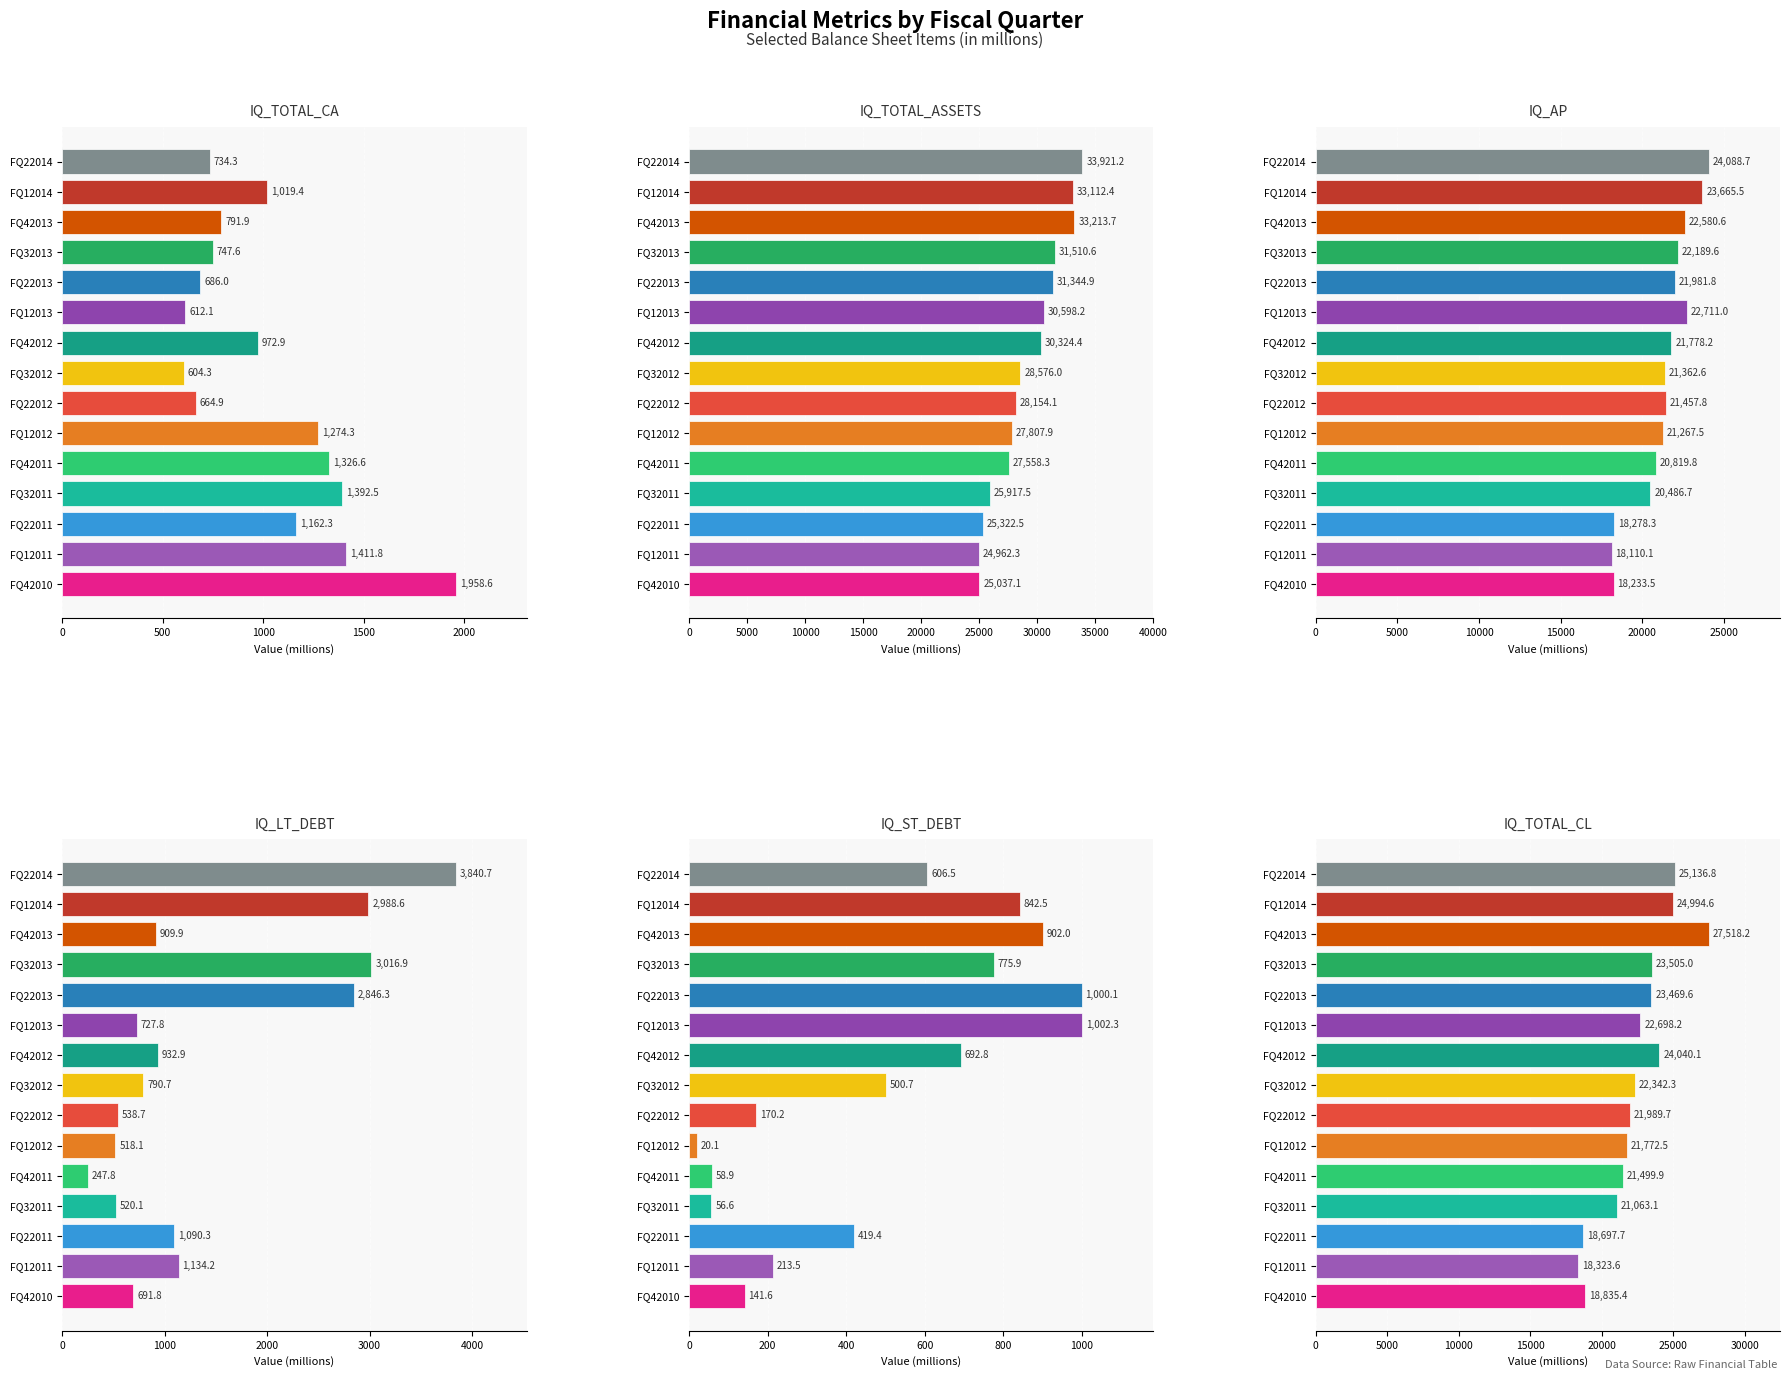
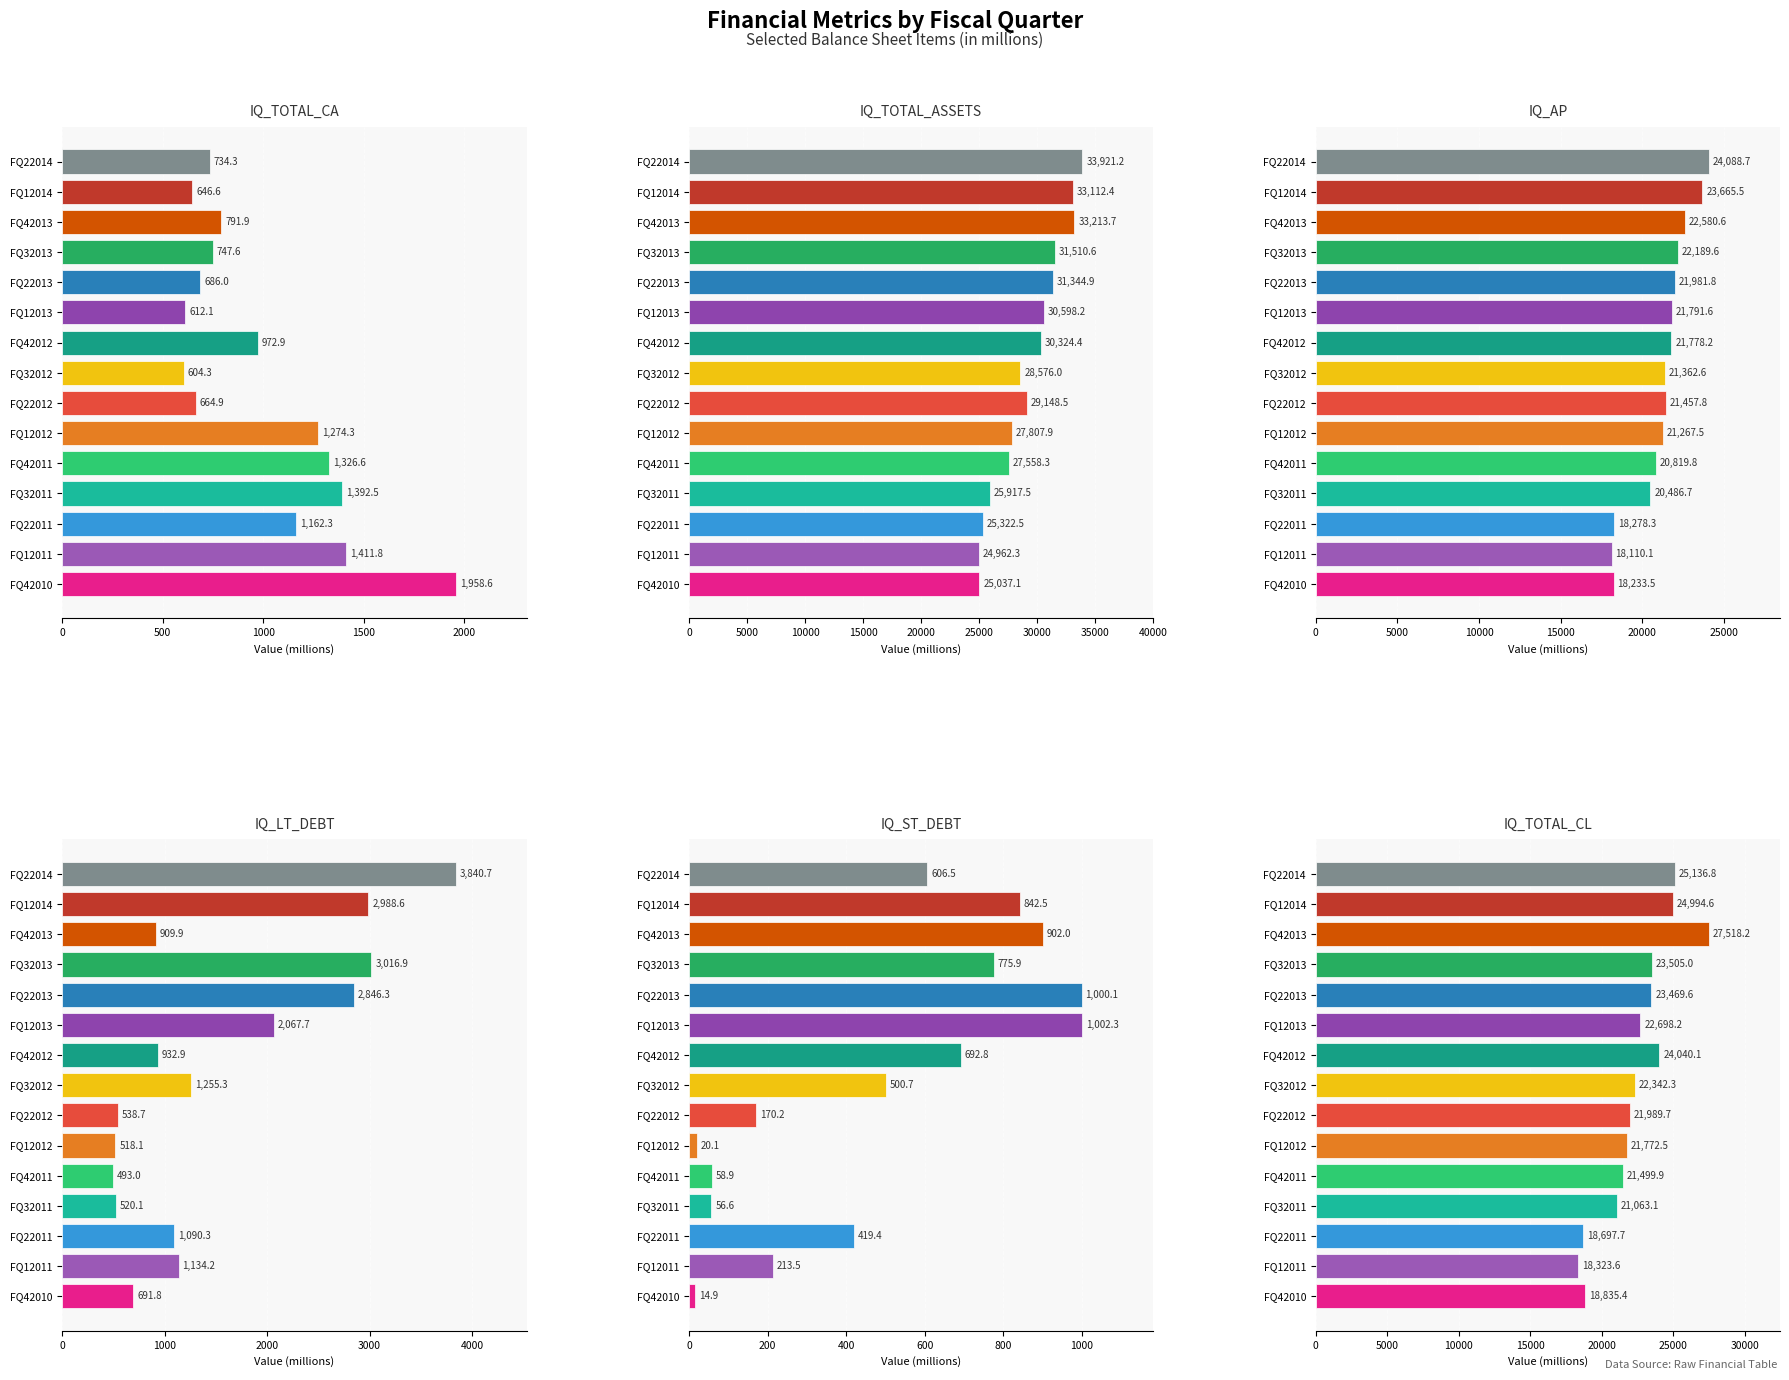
IQ_TOTAL_CA, FQ12014: 1,019.4 -> 646.6
IQ_TOTAL_ASSETS, FQ22012: 28,154.1 -> 29,148.5
IQ_AP, FQ12013: 22,711.0 -> 21,791.6
IQ_LT_DEBT, FQ12013: 727.8 -> 2,067.7
IQ_LT_DEBT, FQ32012: 790.7 -> 1,255.3
IQ_LT_DEBT, FQ42011: 247.8 -> 493.0
IQ_ST_DEBT, FQ42010: 141.6 -> 14.9
